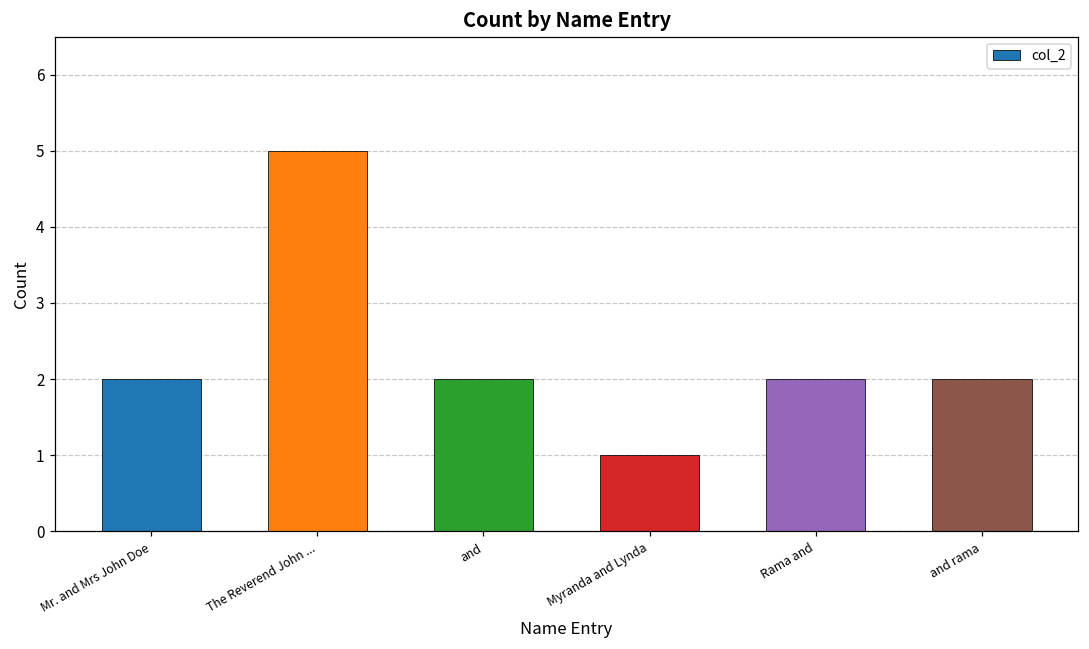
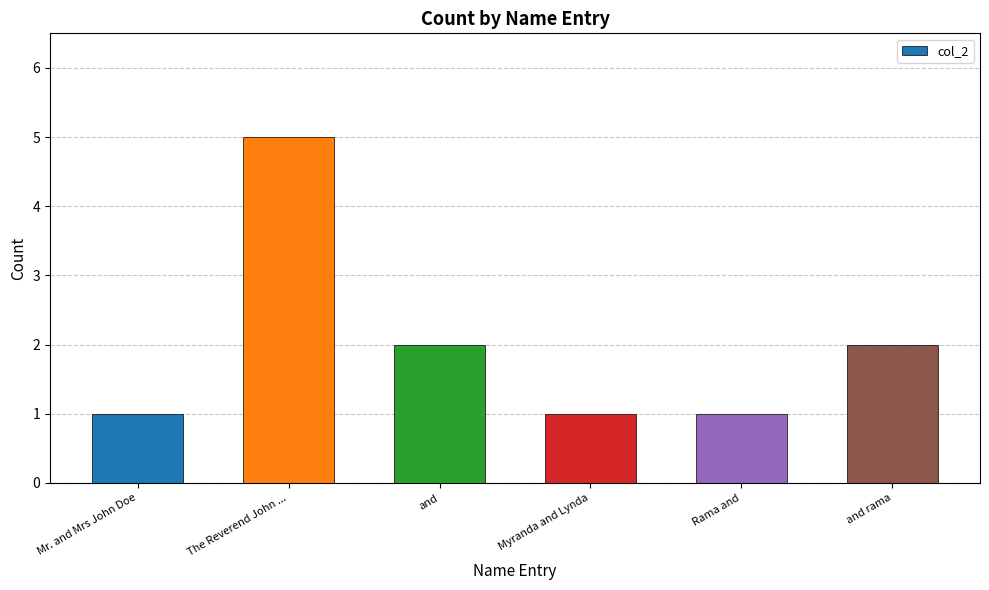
Mr. and Mrs John Doe: 2 -> 1
Rama and: 2 -> 1
